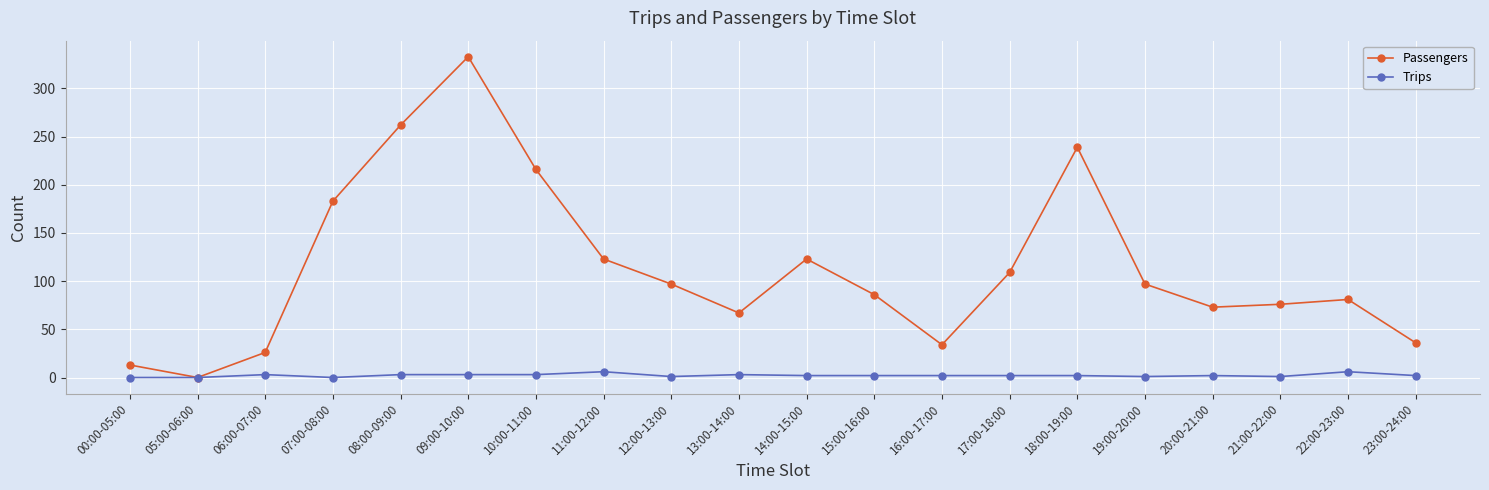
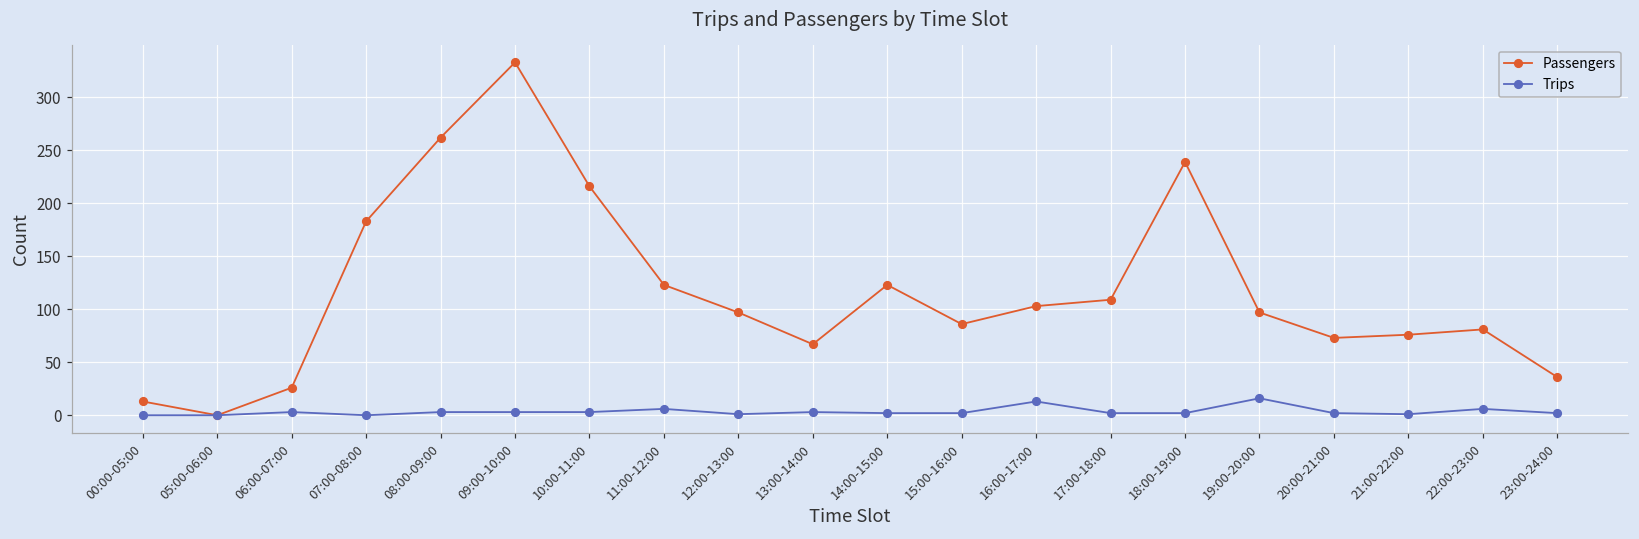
Passengers, 16:00-17:00: 30 -> 100
Trips, 16:00-17:00: 0 -> 10
Trips, 19:00-20:00: 0 -> 20
